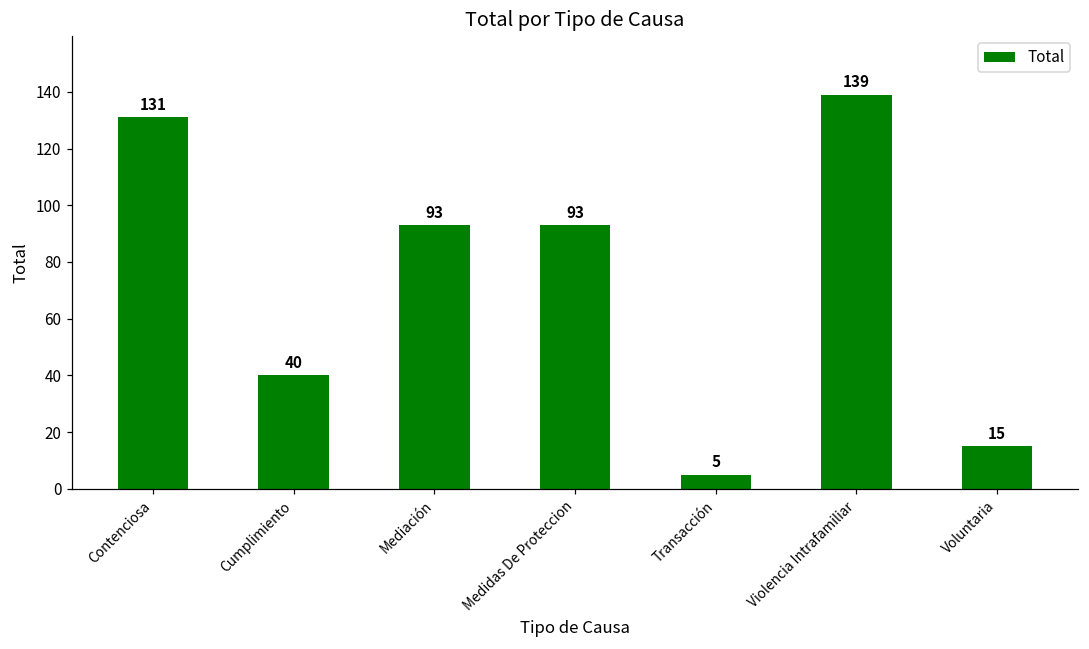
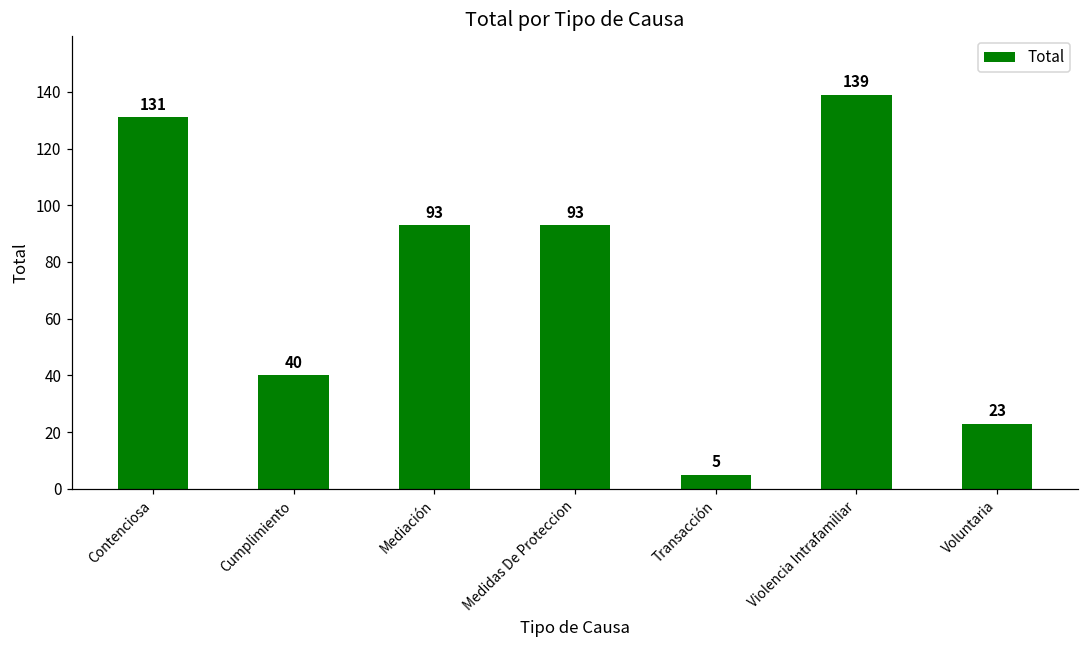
Voluntaria: 15 -> 23
